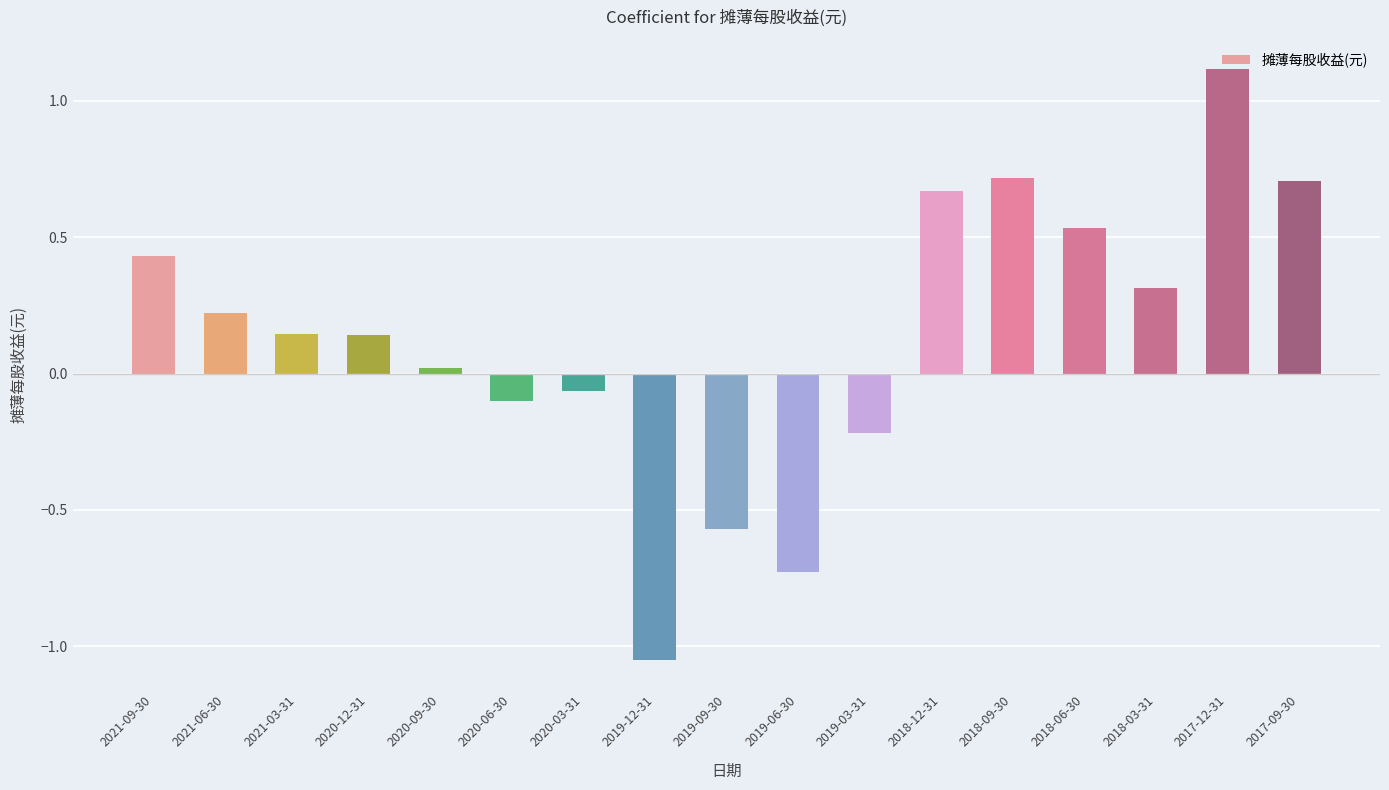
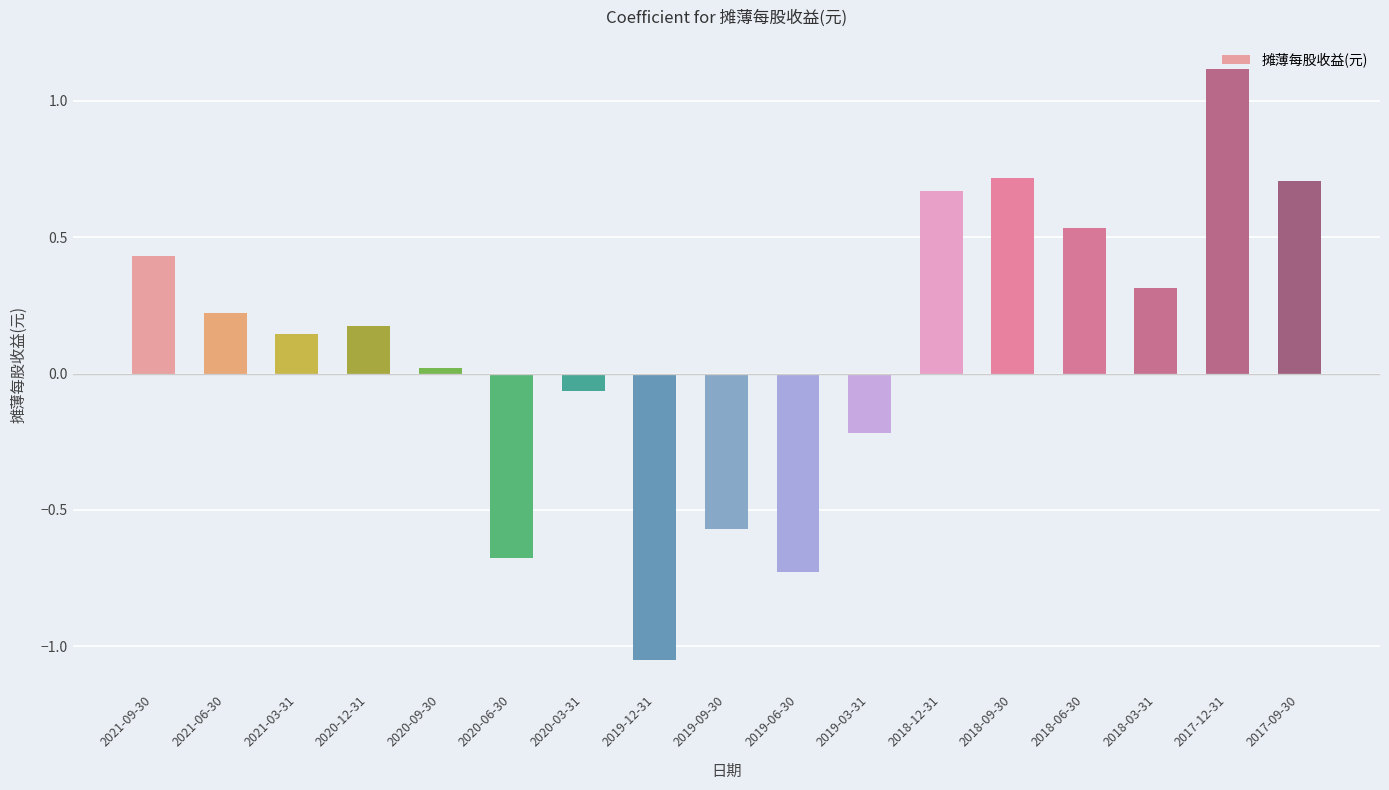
2020-12-31: 0.14 -> 0.17
2020-06-30: -0.10 -> -0.68
